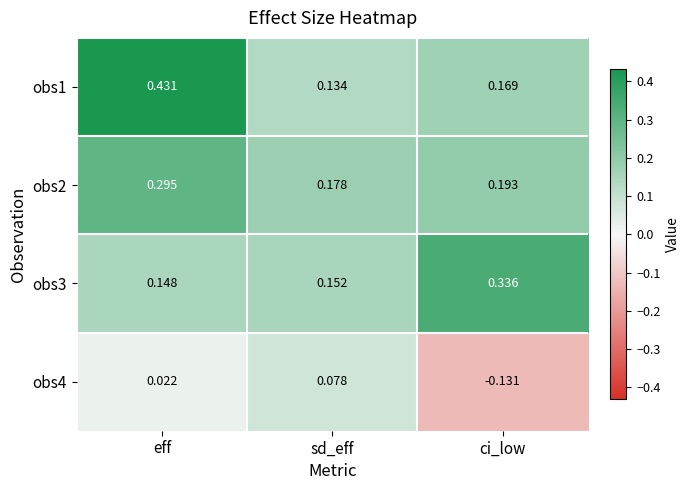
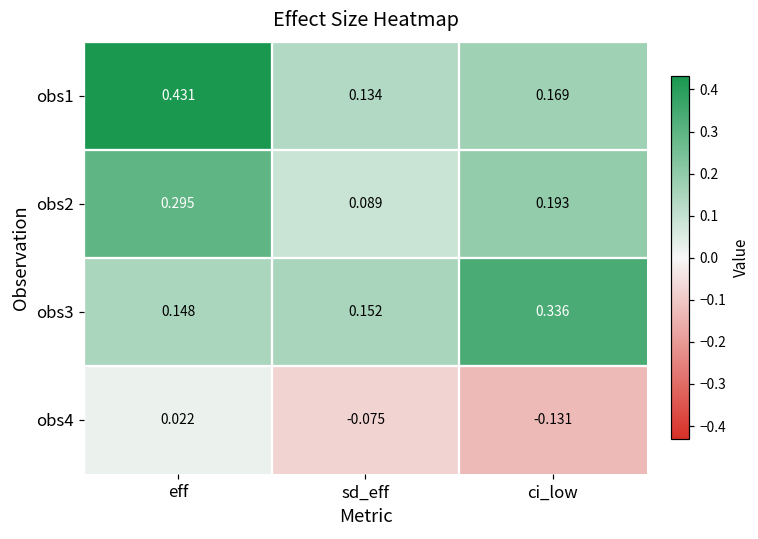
obs2, sd_eff: 0.178 -> 0.089
obs4, sd_eff: 0.078 -> -0.075
